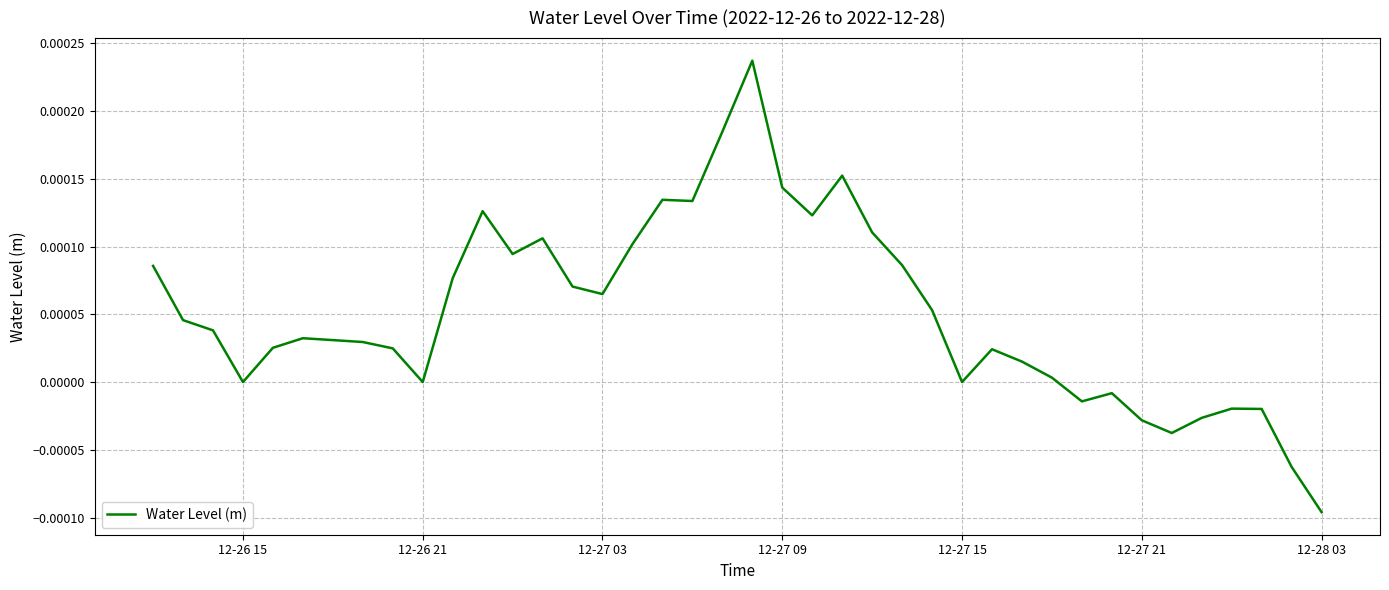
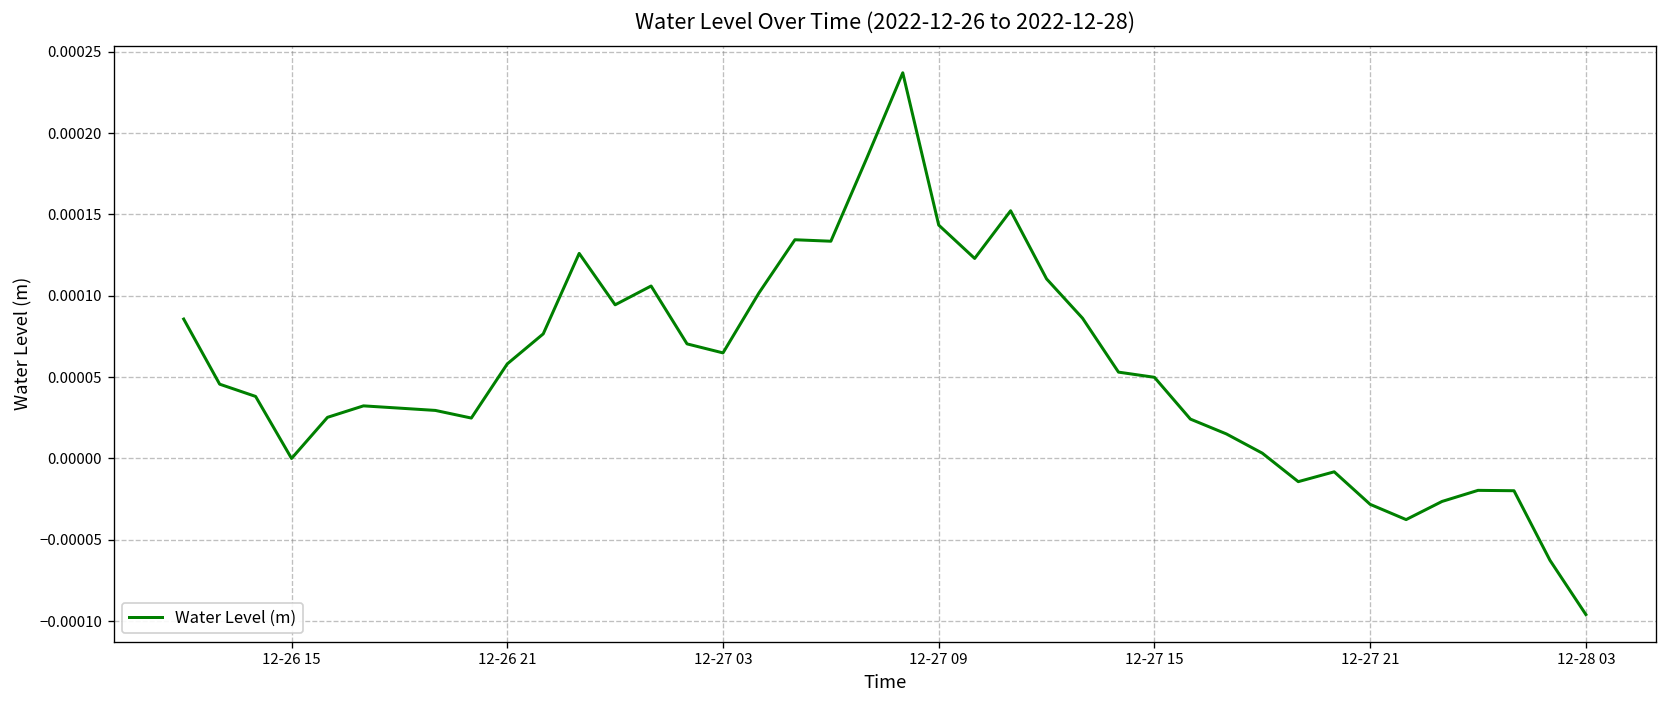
12-26 21: 0.0000 -> 0.0001
12-27 15: 0.00000 -> 0.00005
